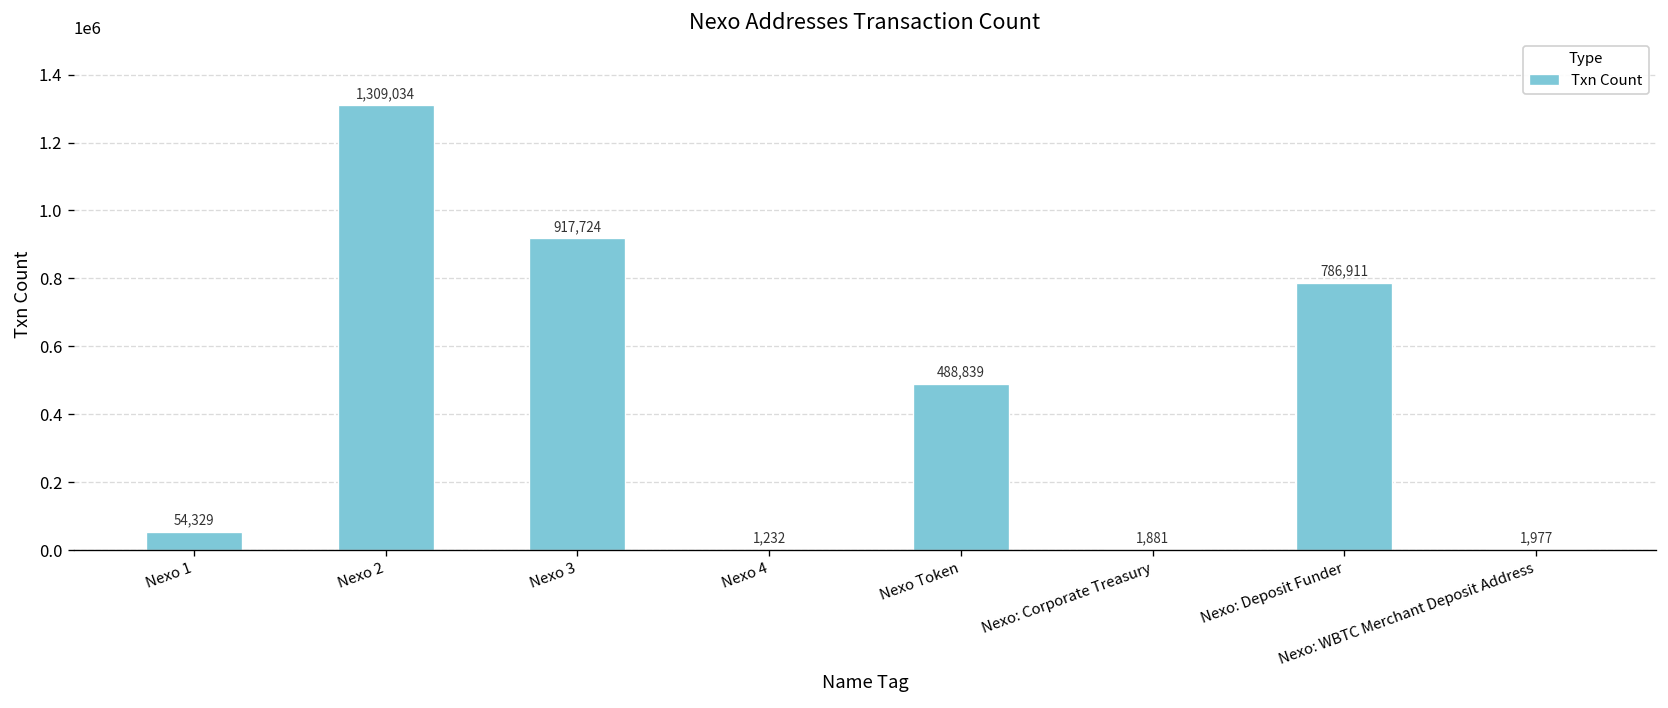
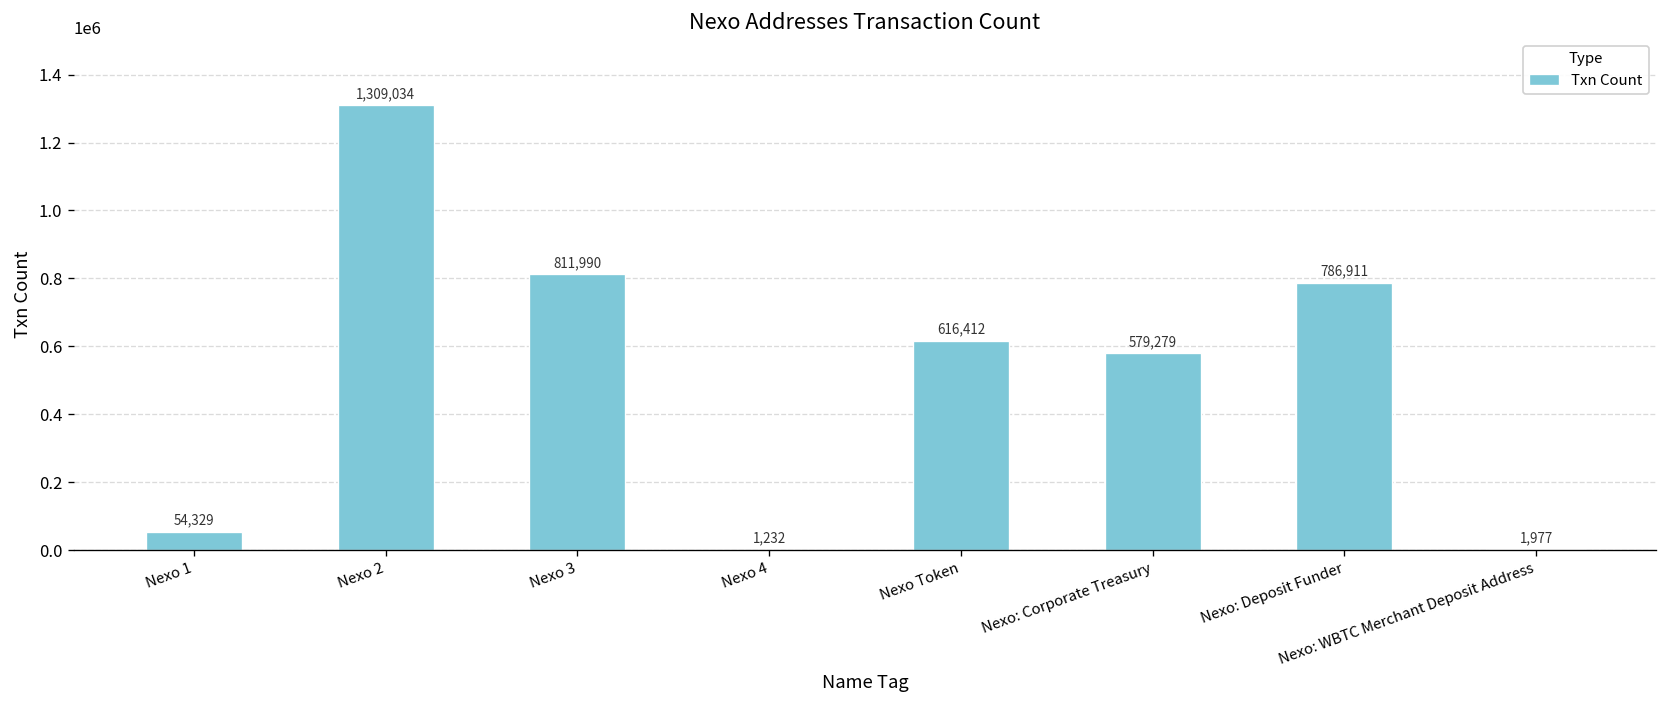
Nexo 3: 917,724 -> 811,990
Nexo Token: 488,839 -> 616,412
Nexo: Corporate Treasury: 1,881 -> 579,279
